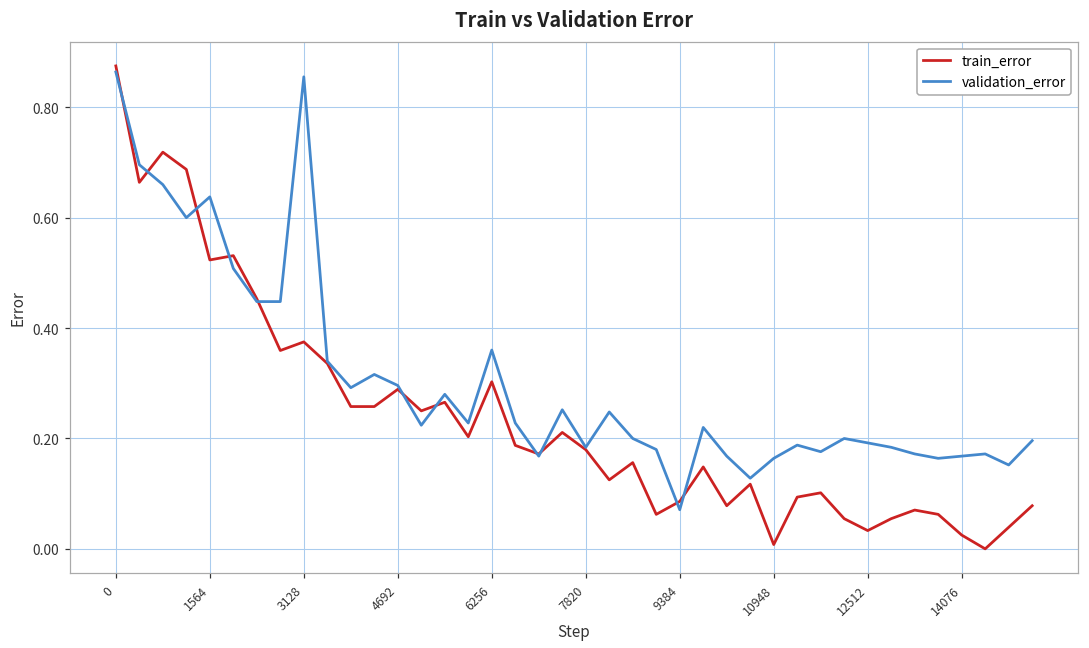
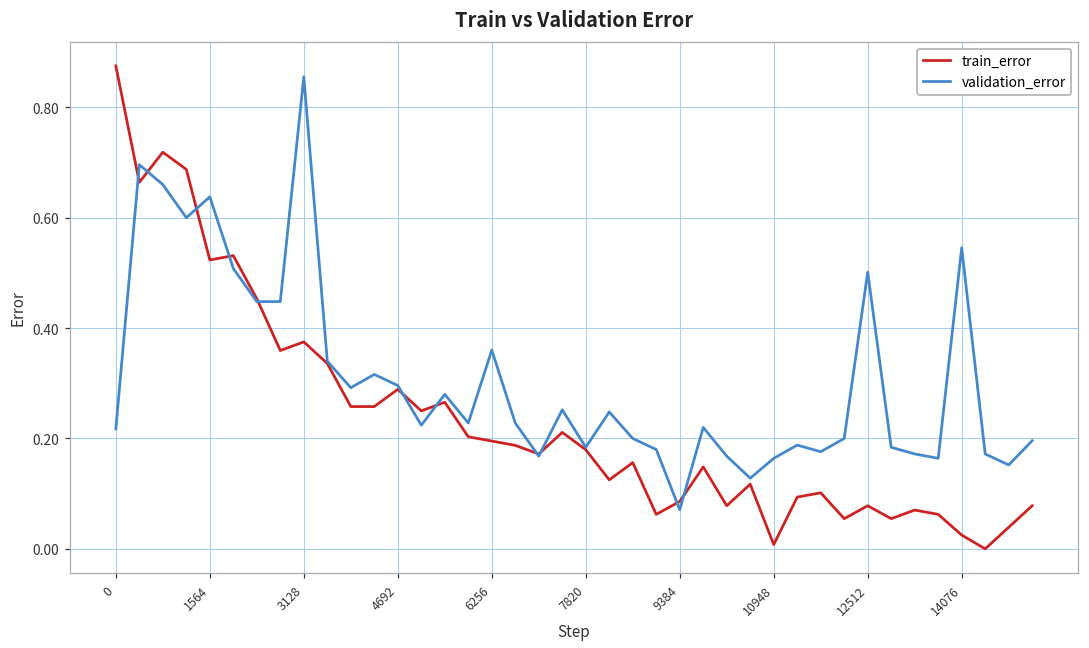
validation_error, 0: 0.86 -> 0.22
train_error, 6256: 0.30 -> 0.20
train_error, 12512: 0.03 -> 0.08
validation_error, 12512: 0.19 -> 0.50
validation_error, 14076: 0.17 -> 0.55
